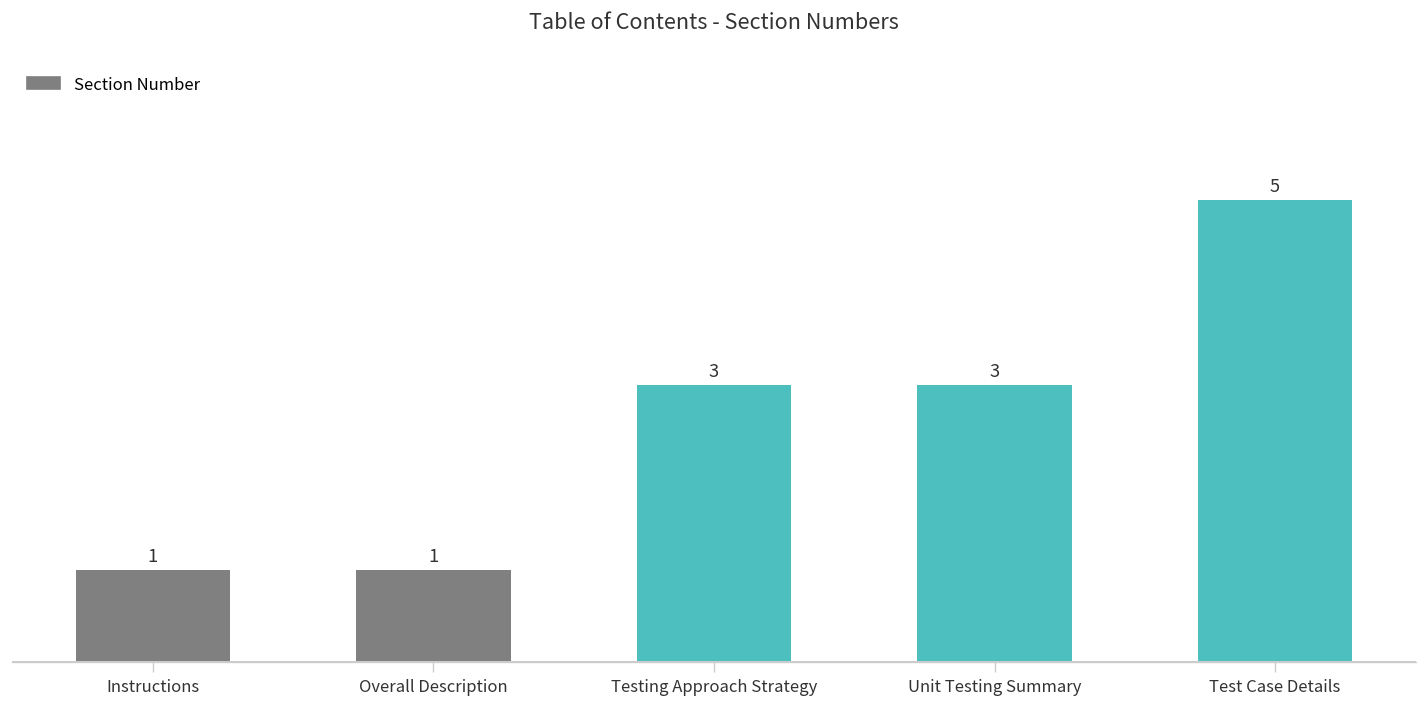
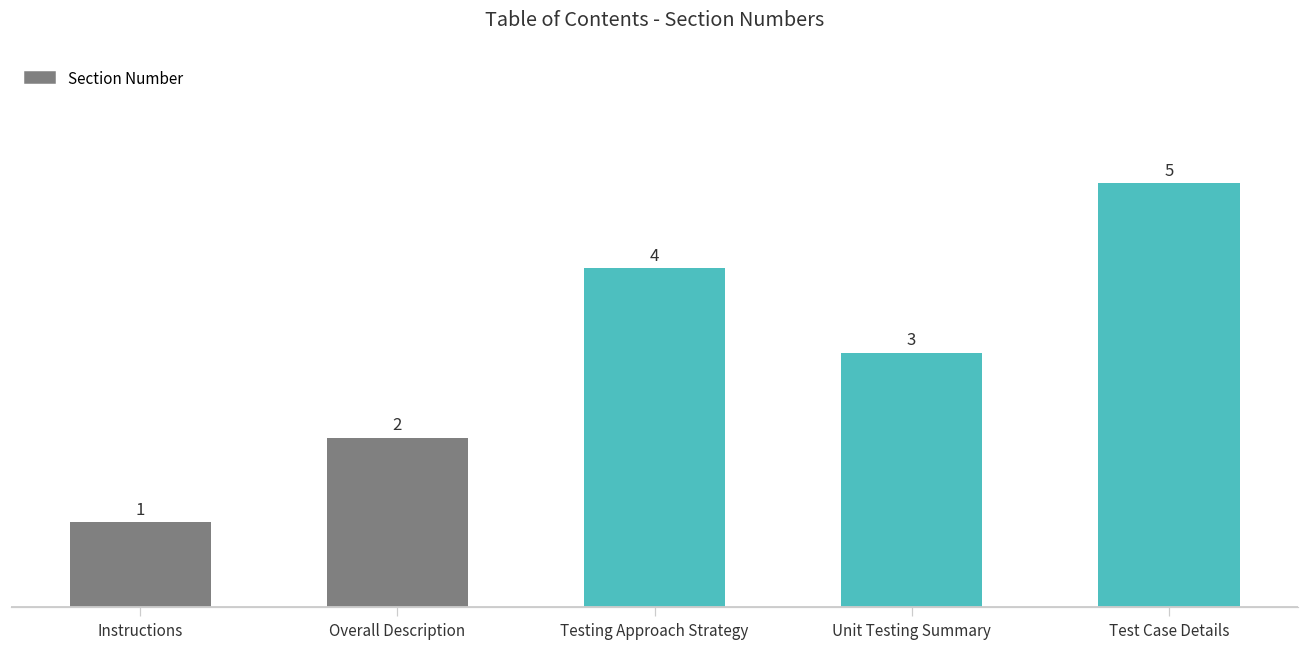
Overall Description: 1 -> 2
Testing Approach Strategy: 3 -> 4
